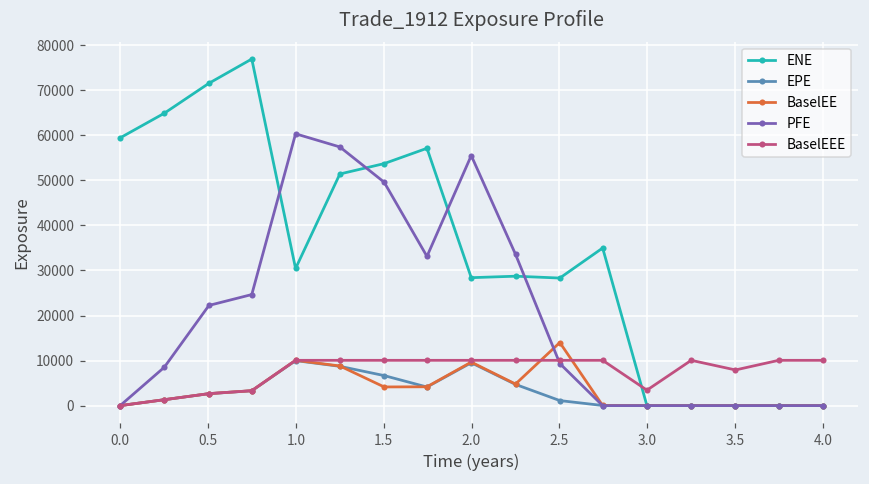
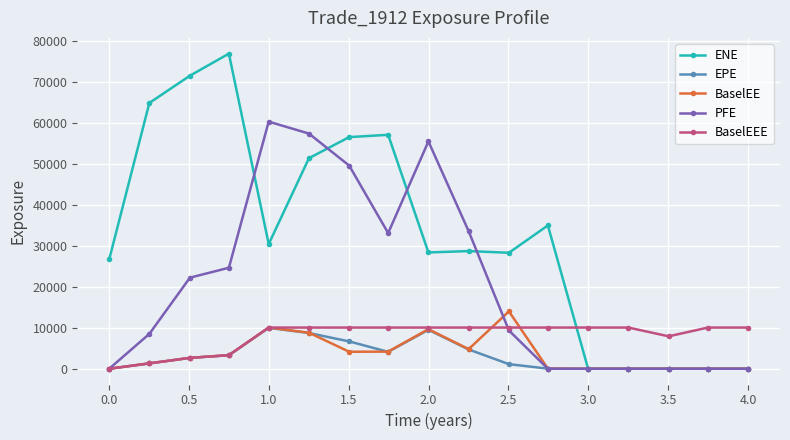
ENE, 0.0: 59000 -> 27000
ENE, 1.5: 54000 -> 57000
BaselEEE, 3.0: 3000 -> 10000
